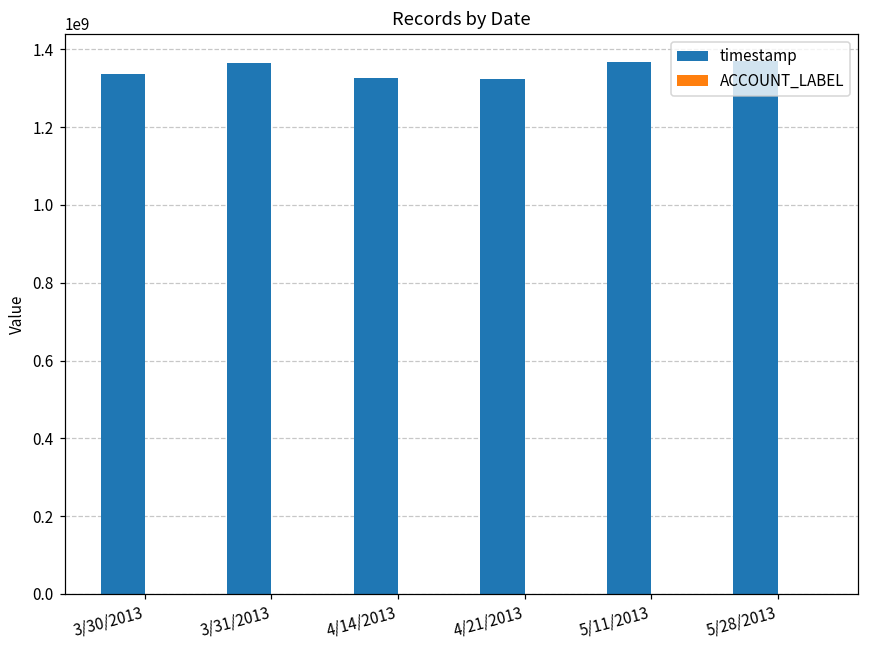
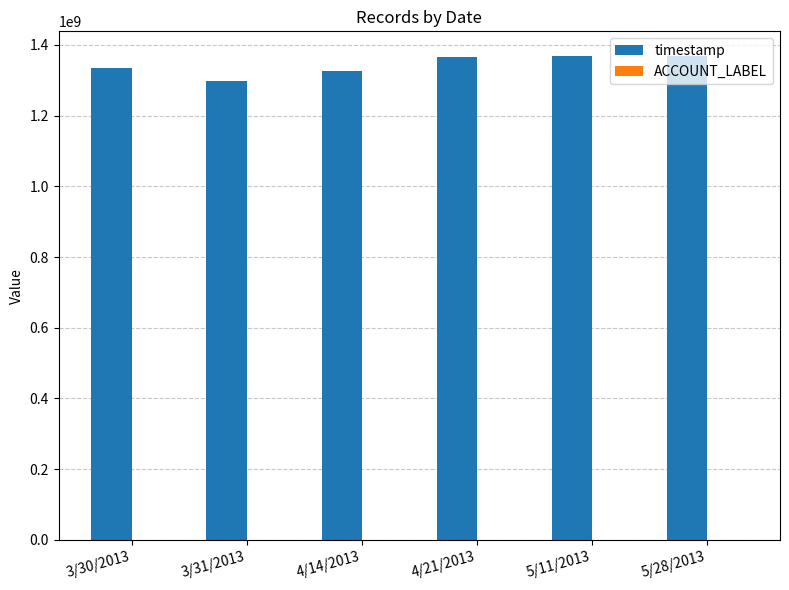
timestamp, 3/31/2013: 1360000000 -> 1300000000
timestamp, 4/21/2013: 1320000000 -> 1370000000
